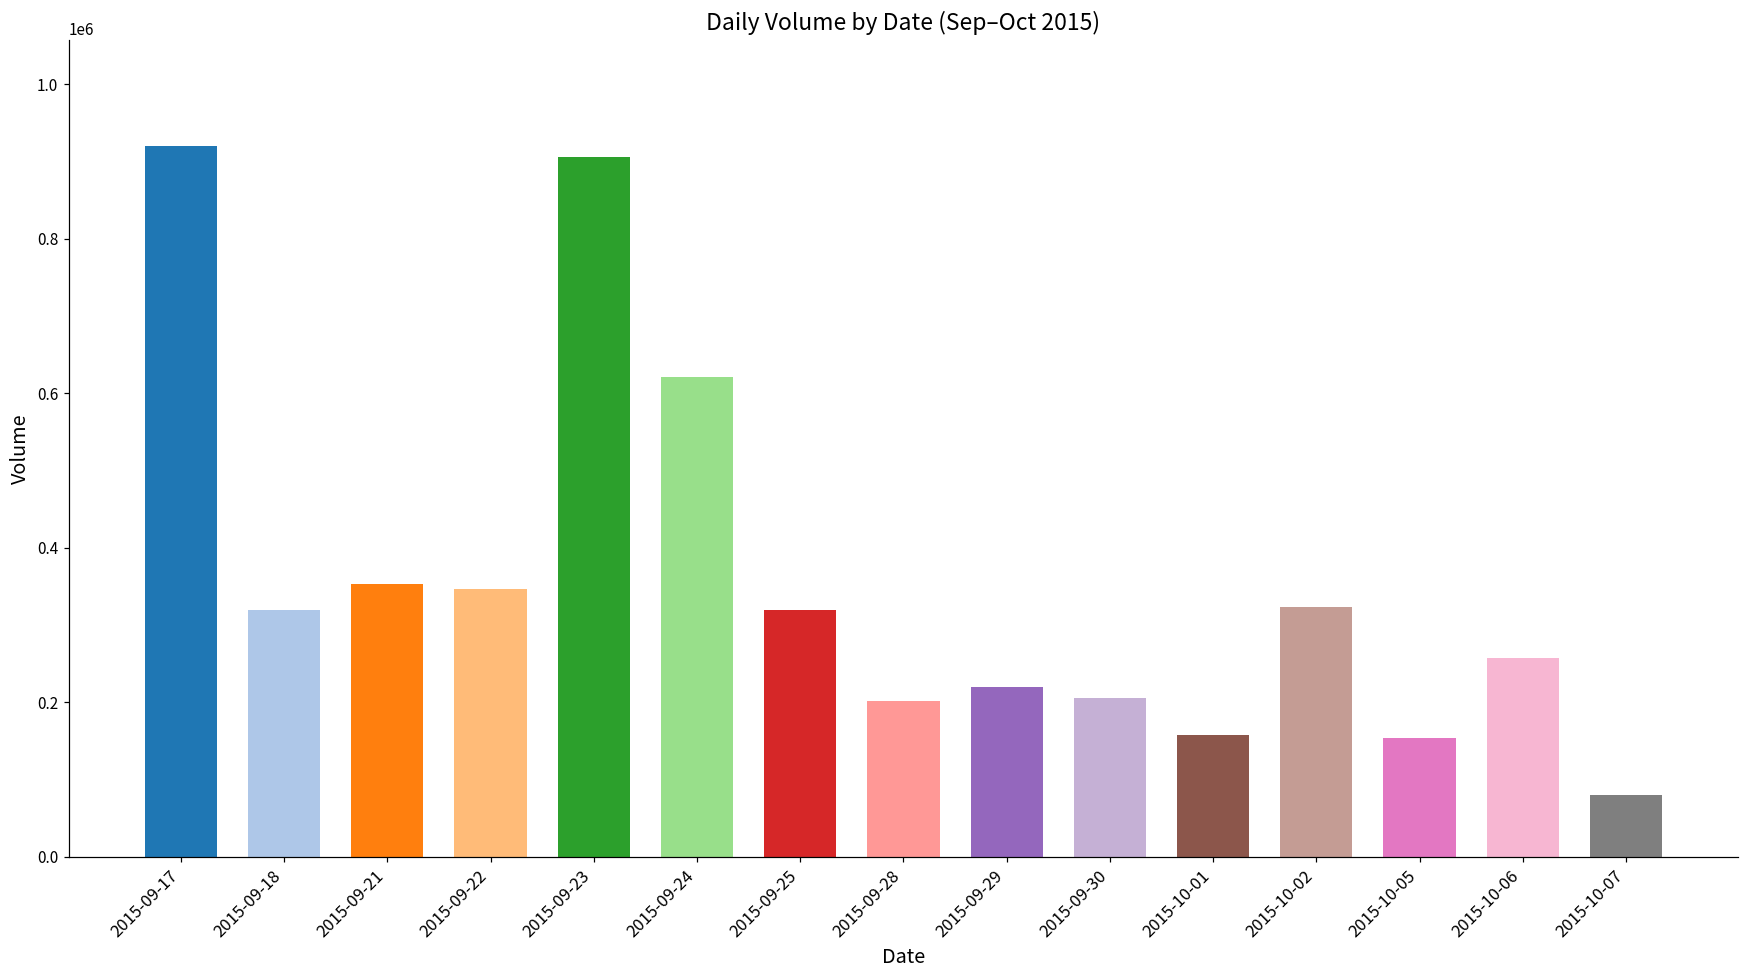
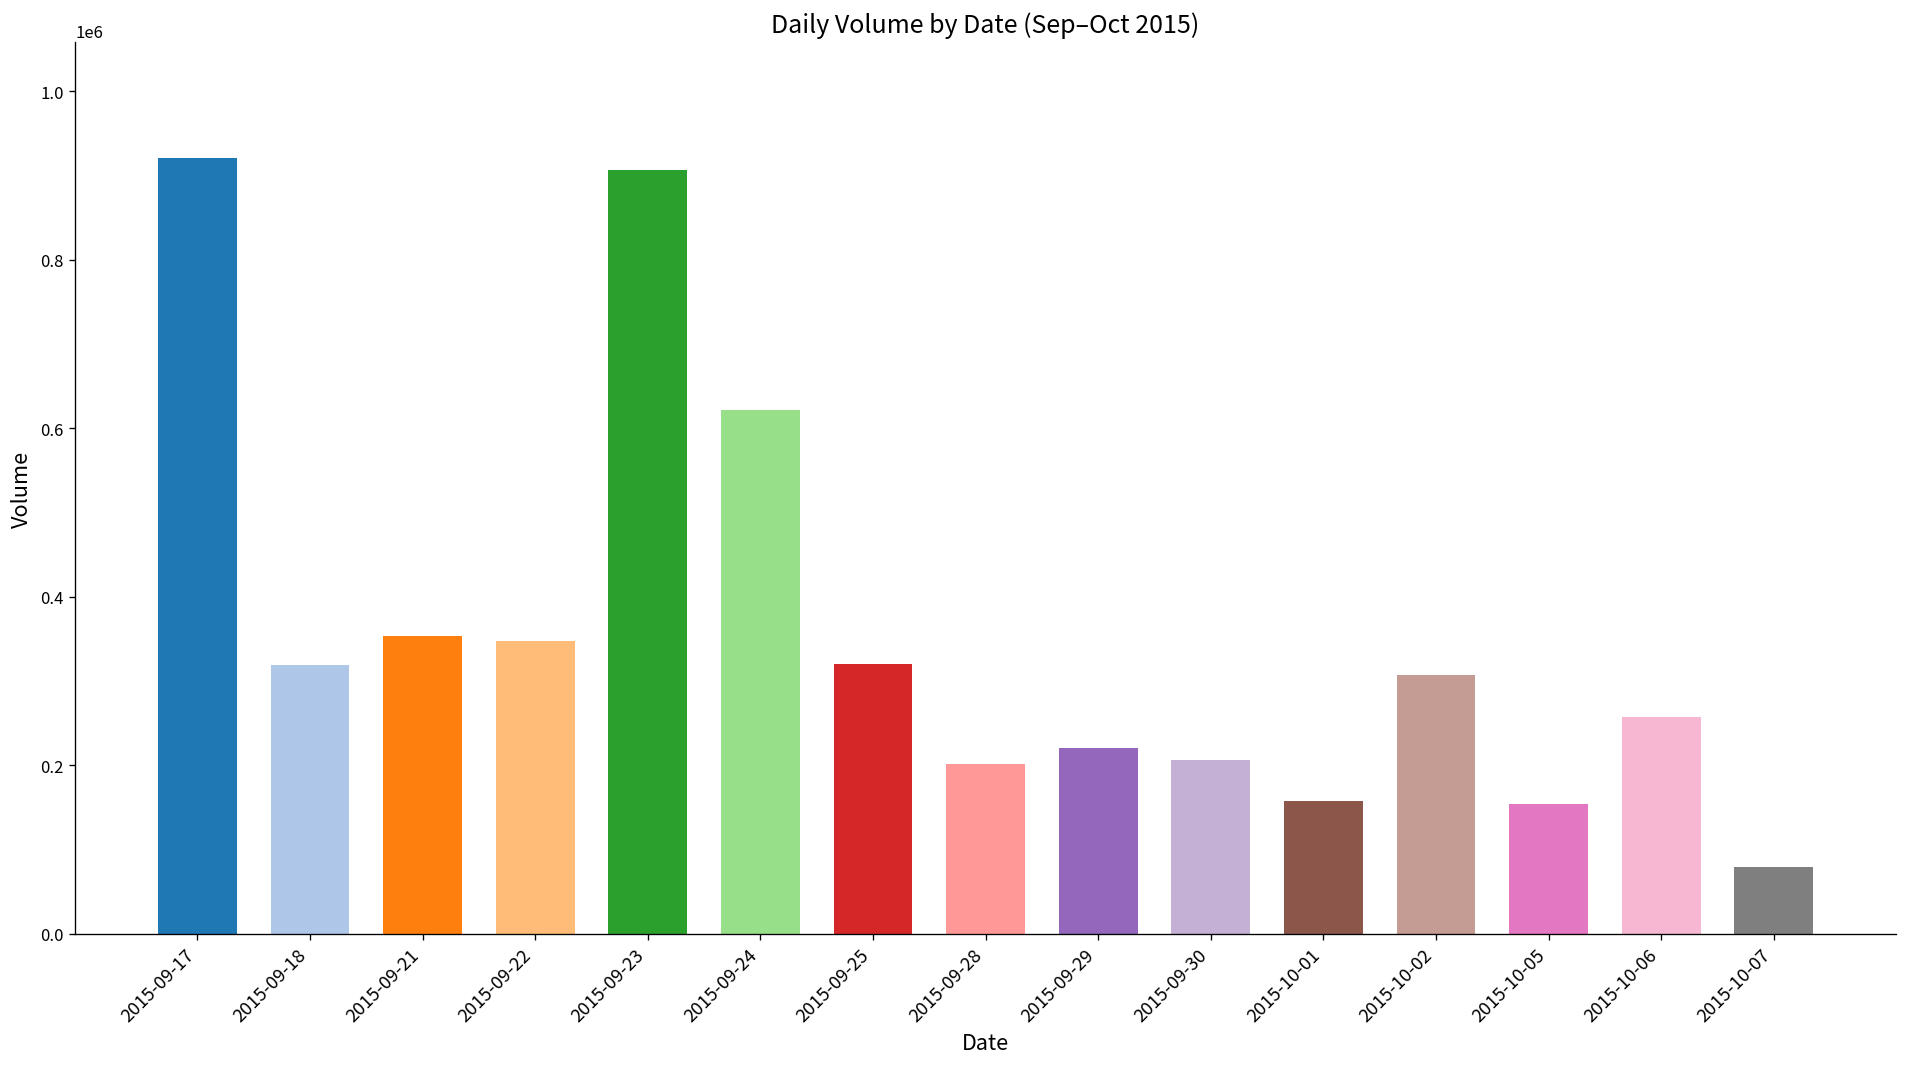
2015-10-02: 320000 -> 310000
